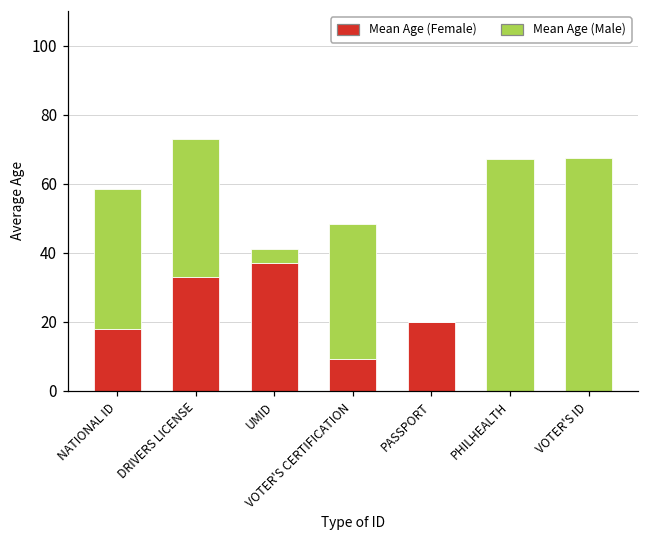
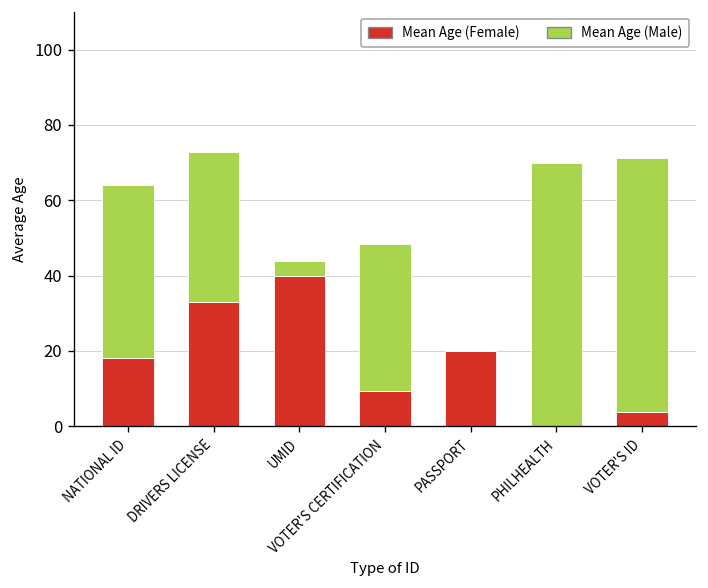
Mean Age (Male), NATIONAL ID: 40 -> 46
Mean Age (Female), UMID: 37 -> 40
Mean Age (Male), PHILHEALTH: 67 -> 70
Mean Age (Female), VOTER'S ID: 0 -> 4
